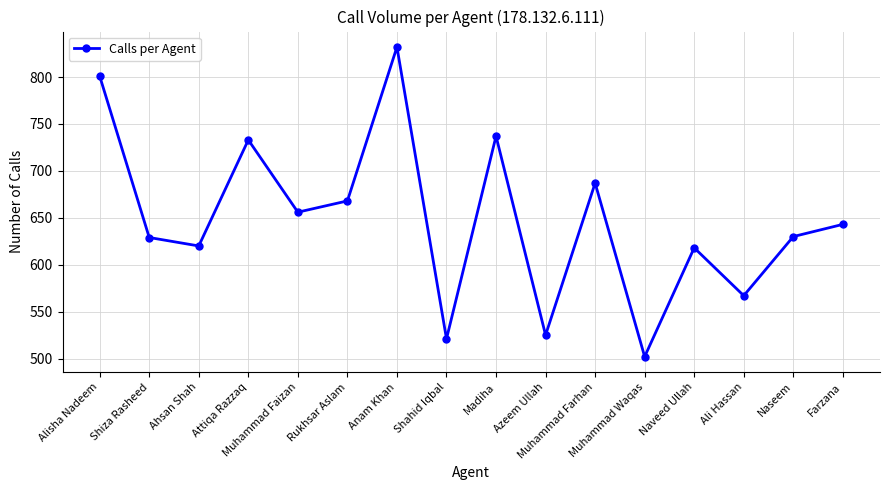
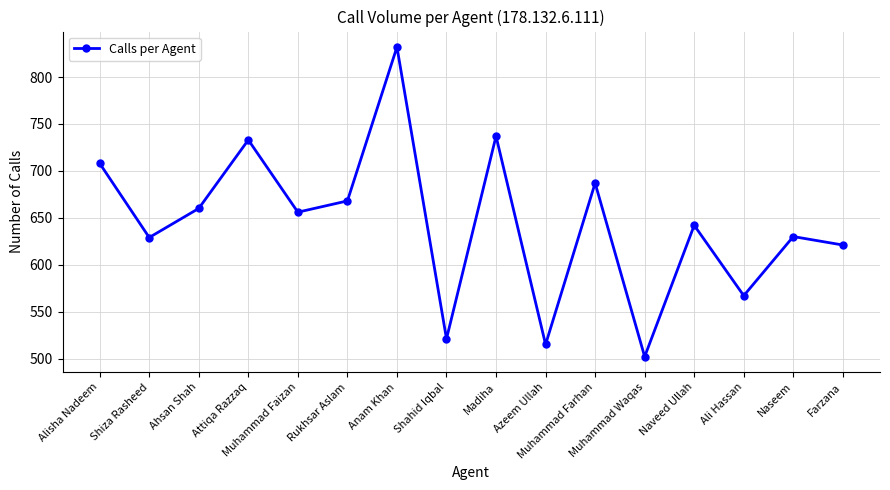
Alisha Nadeem: 800 -> 710
Ahsan Shah: 620 -> 660
Azeem Ullah: 530 -> 520
Naveed Ullah: 620 -> 640
Farzana: 640 -> 620
